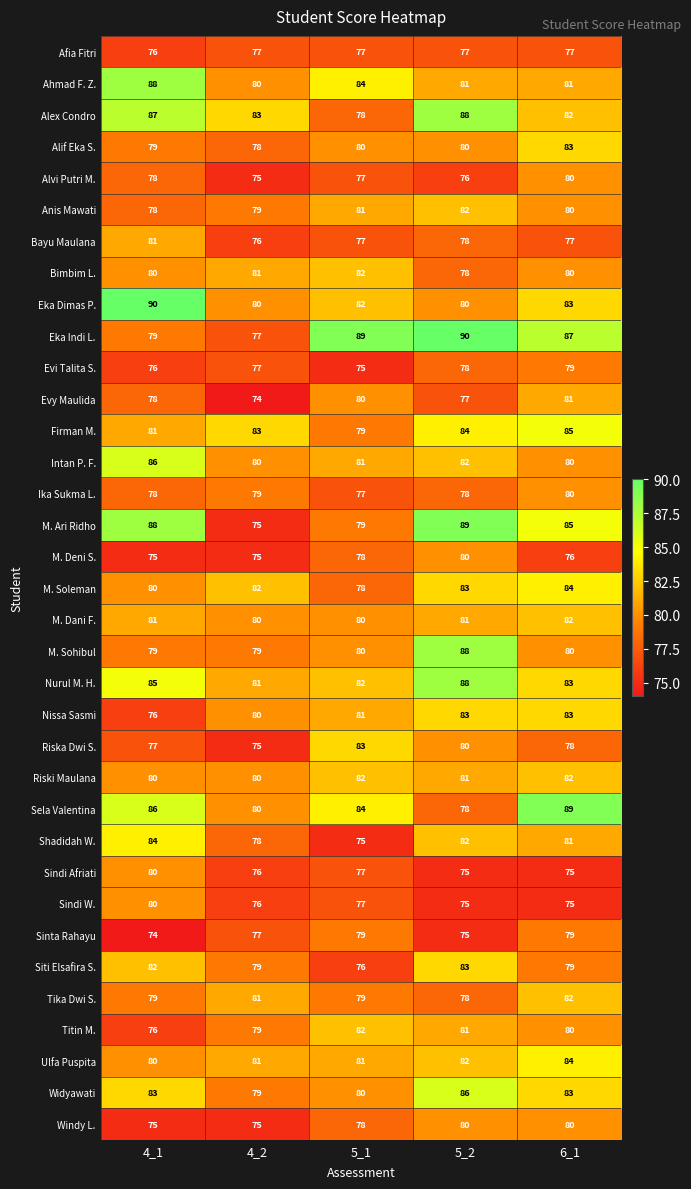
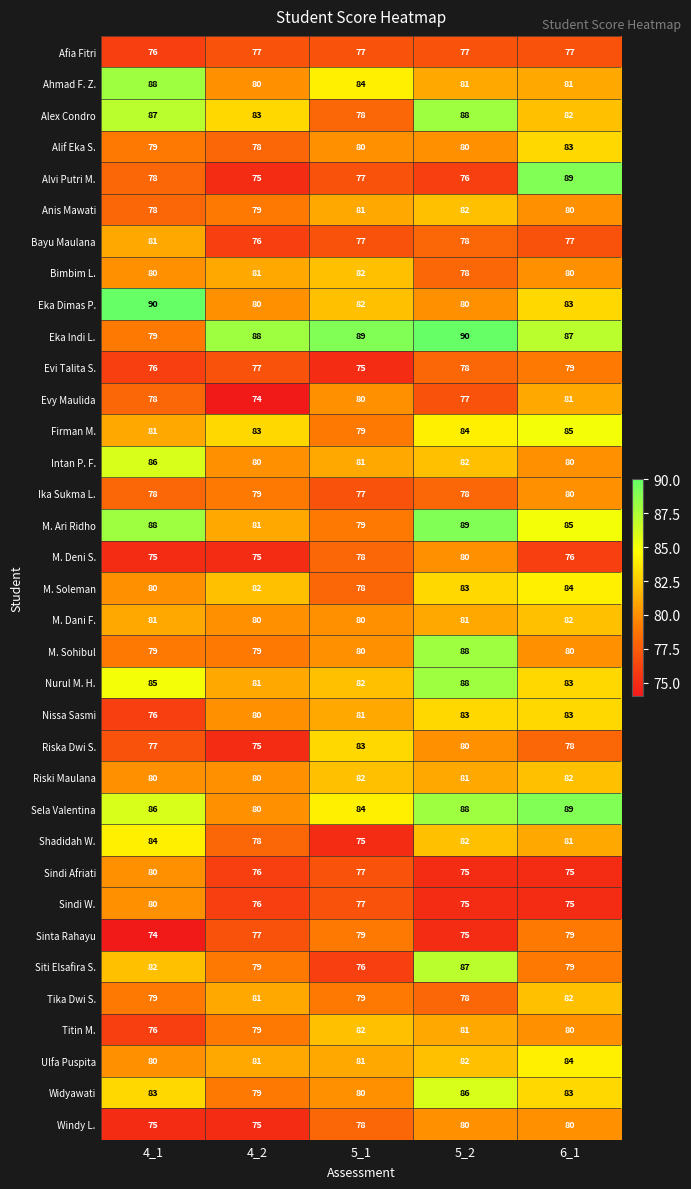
Alvi Putri M., 6_1: 80 -> 89
Eka Indi L., 4_2: 77 -> 88
M. Ari Ridho, 4_2: 75 -> 81
Sela Valentina, 5_2: 78 -> 88
Siti Elsafira S., 5_2: 83 -> 87
